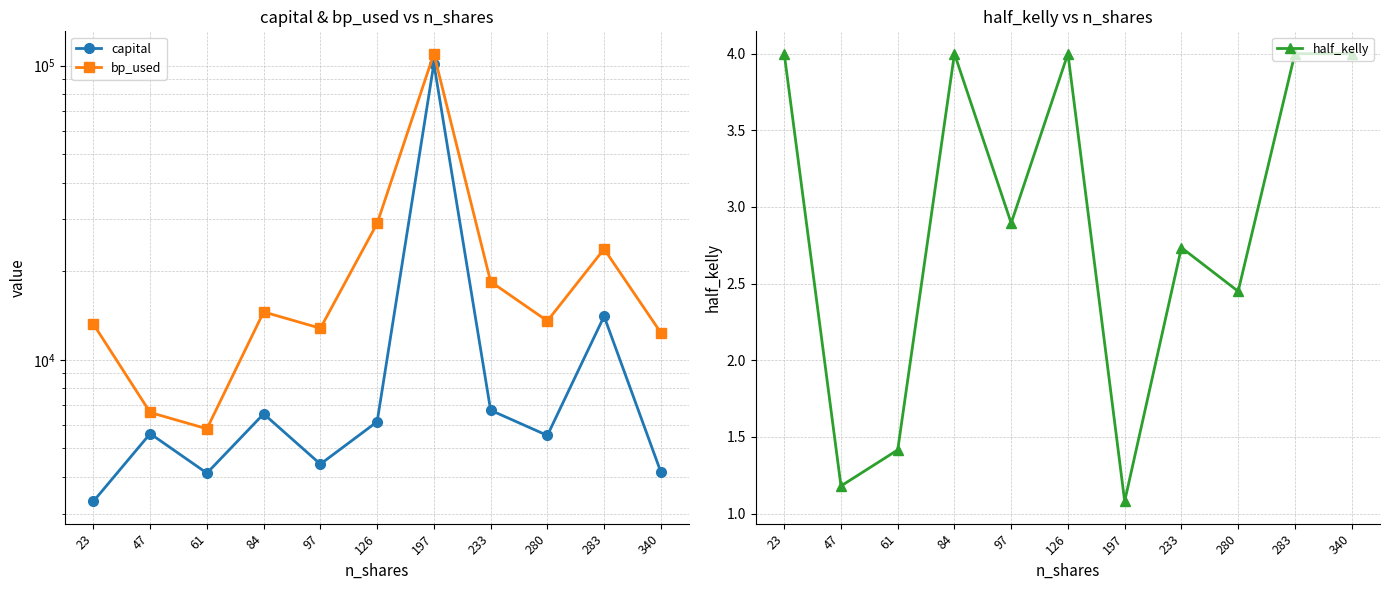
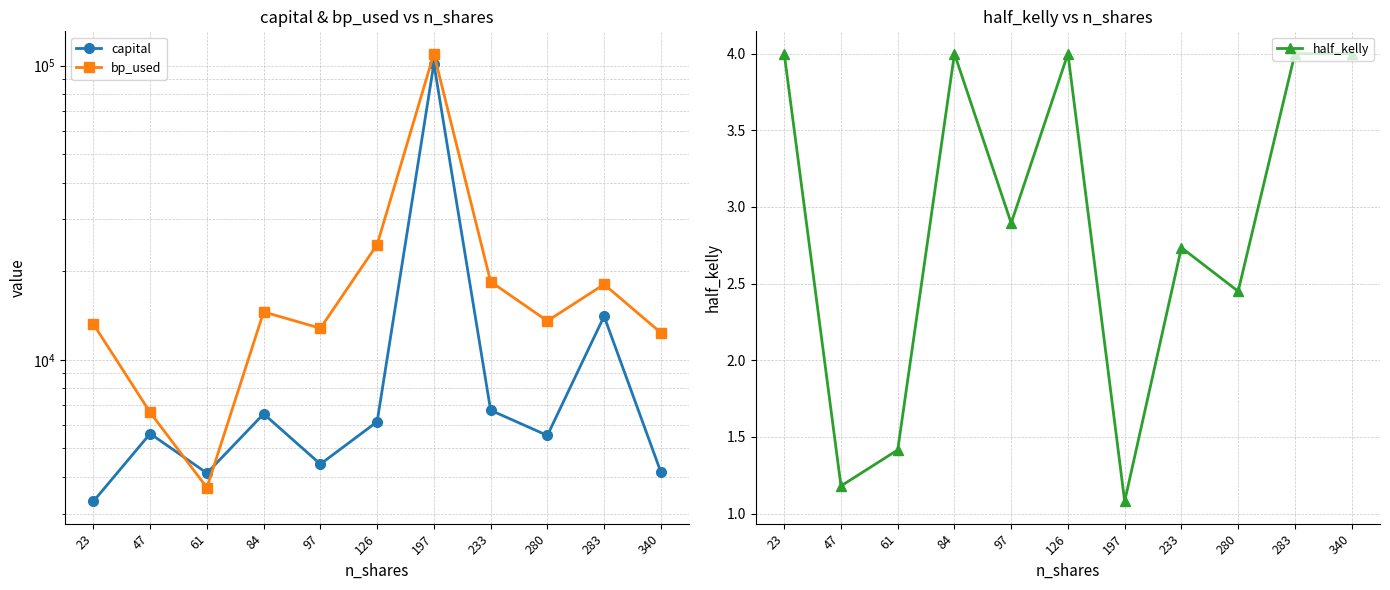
capital & bp_used vs n_shares, bp_used, 61: 5800 -> 3700
capital & bp_used vs n_shares, bp_used, 126: 29000 -> 25000
capital & bp_used vs n_shares, bp_used, 283: 24000 -> 18000
